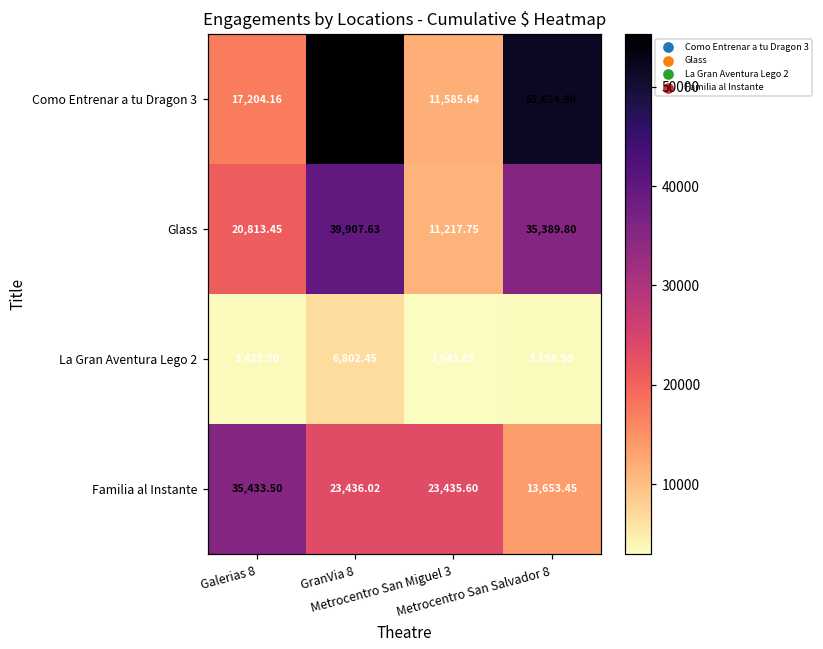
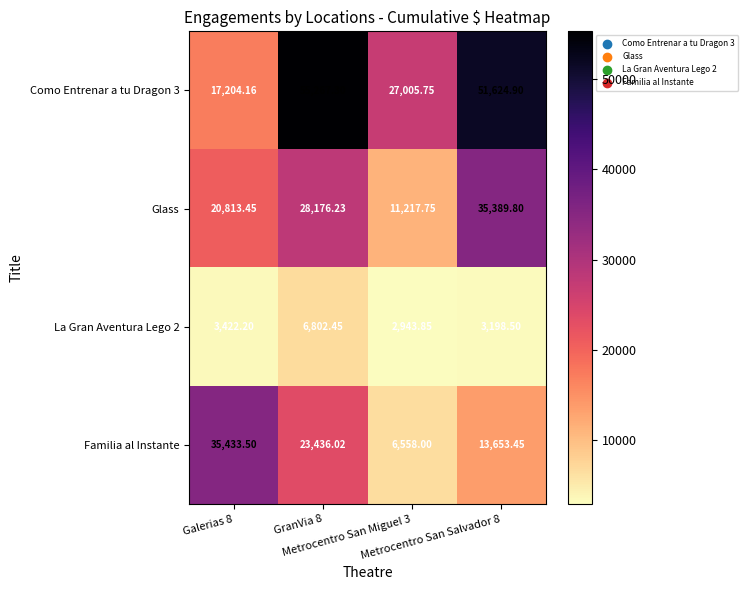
Como Entrenar a tu Dragon 3, Metrocentro San Miguel 3: 11,585.64 -> 27,005.75
Glass, GranVia 8: 39,907.63 -> 28,176.23
Familia al Instante, Metrocentro San Miguel 3: 23,435.60 -> 6,558.00
